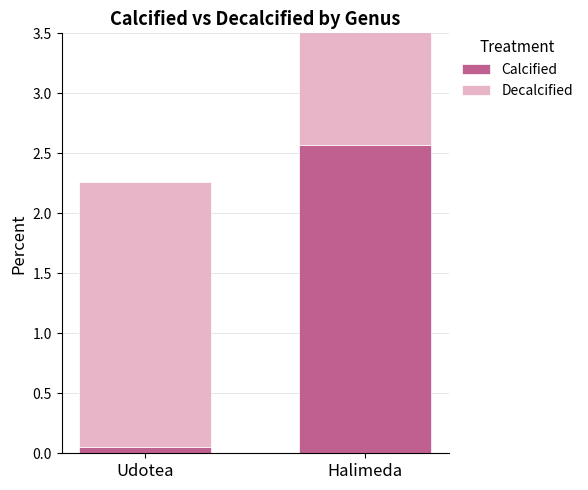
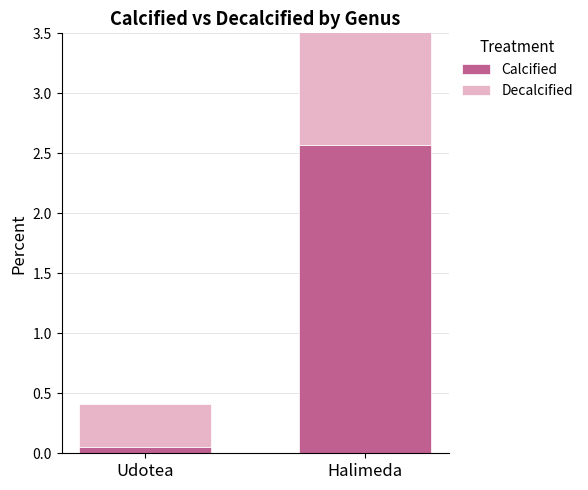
Decalcified, Udotea: 2.21 -> 0.36
